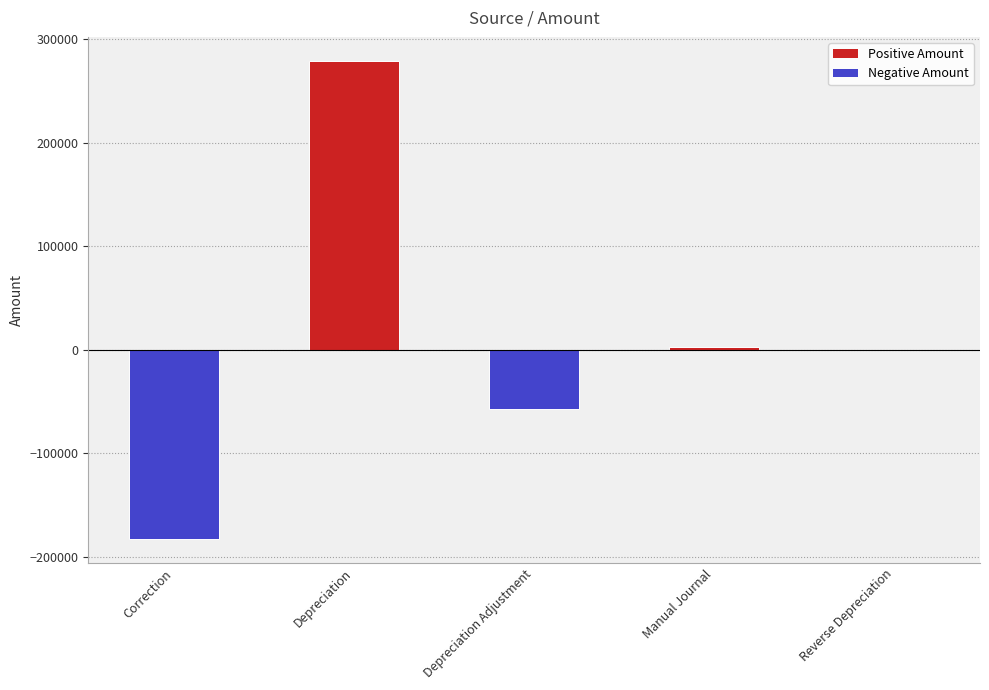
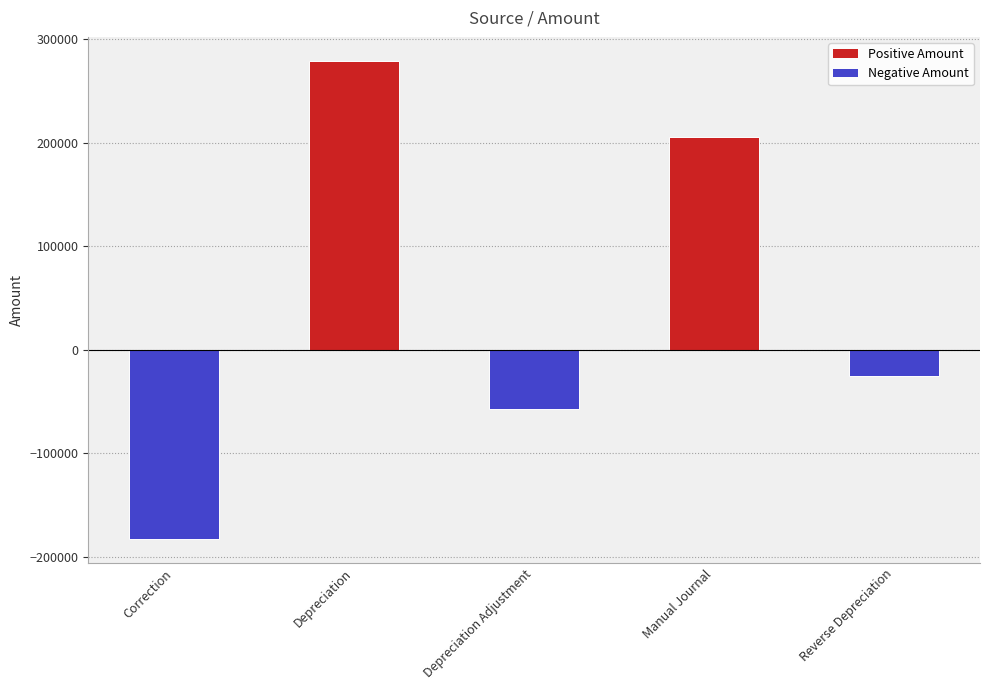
Manual Journal: 2000 -> 206000
Reverse Depreciation: 0 -> -26000
